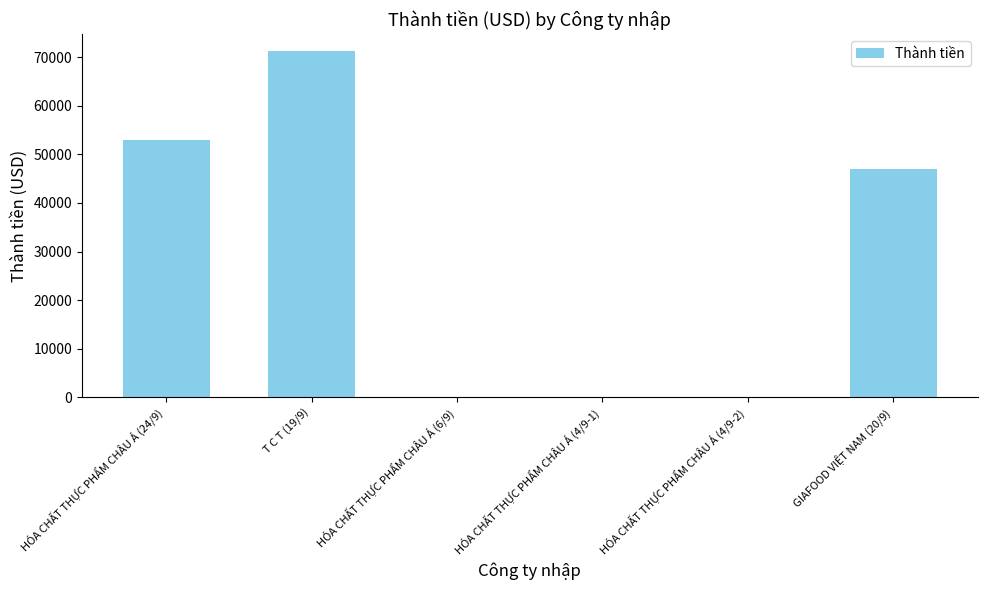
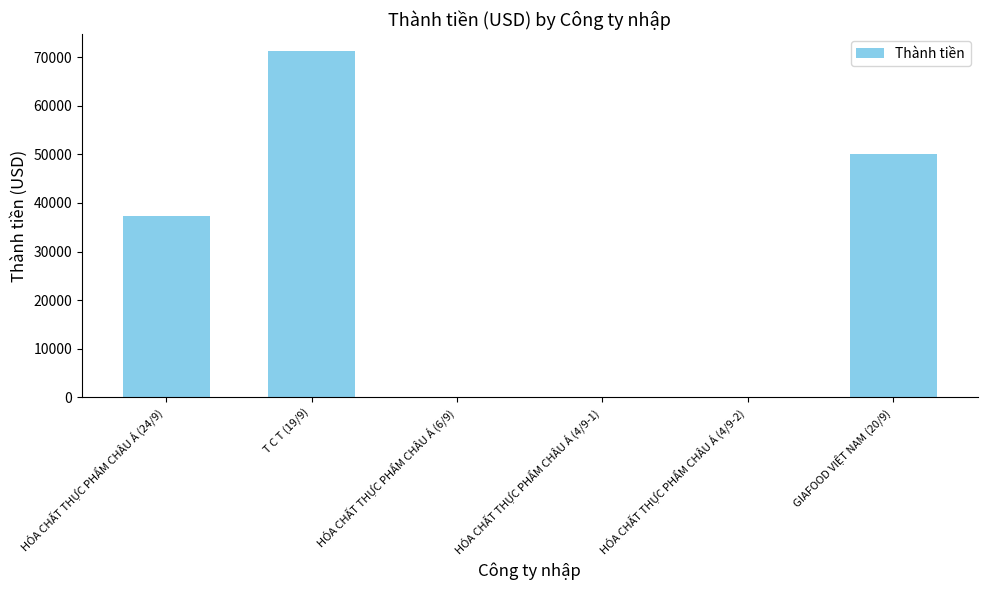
HÓA CHẤT THỰC PHẨM CHÂU Á (24/9): 53000 -> 37000
GIAFOOD VIỆT NAM (20/9): 47000 -> 50000
